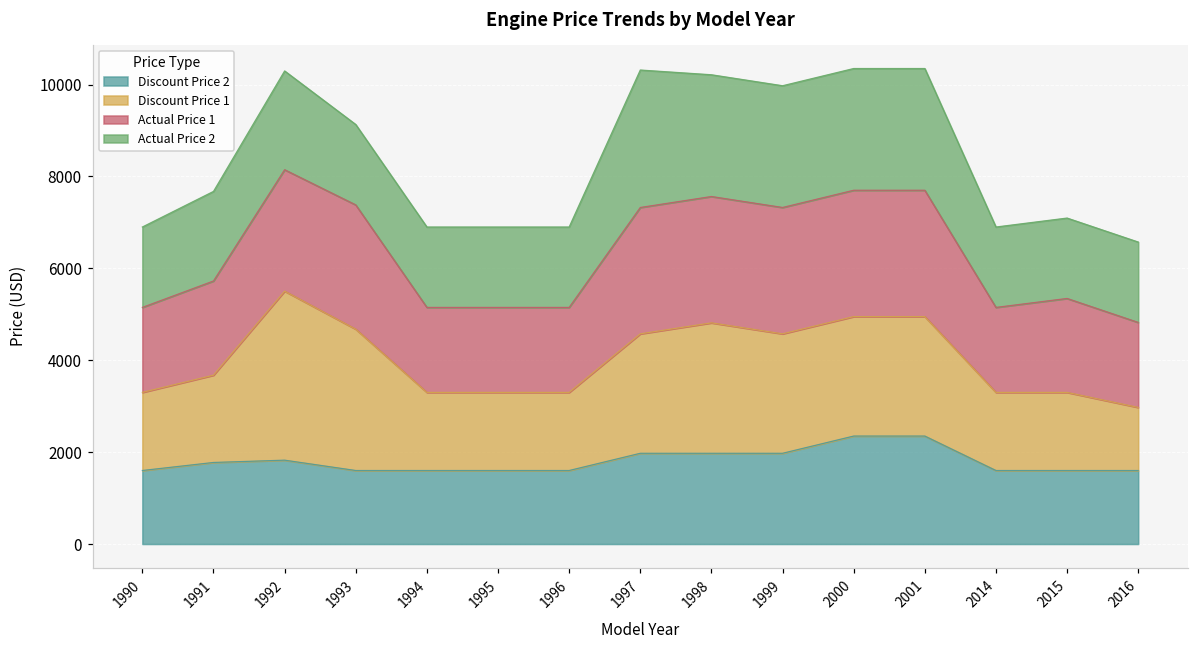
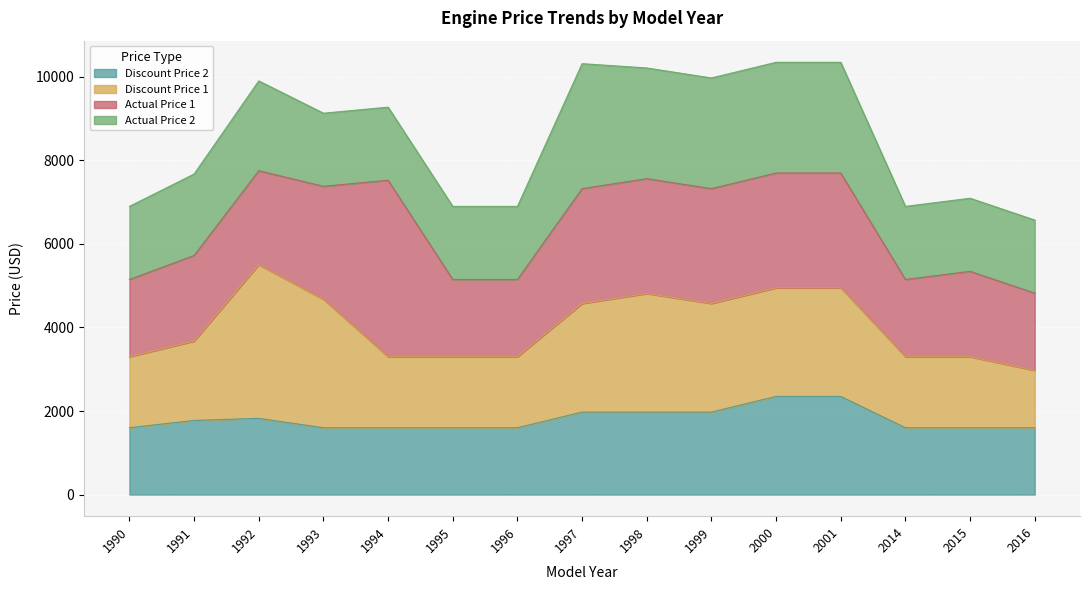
Actual Price 1, 1992: 2600 -> 2300
Actual Price 1, 1994: 1900 -> 4200
